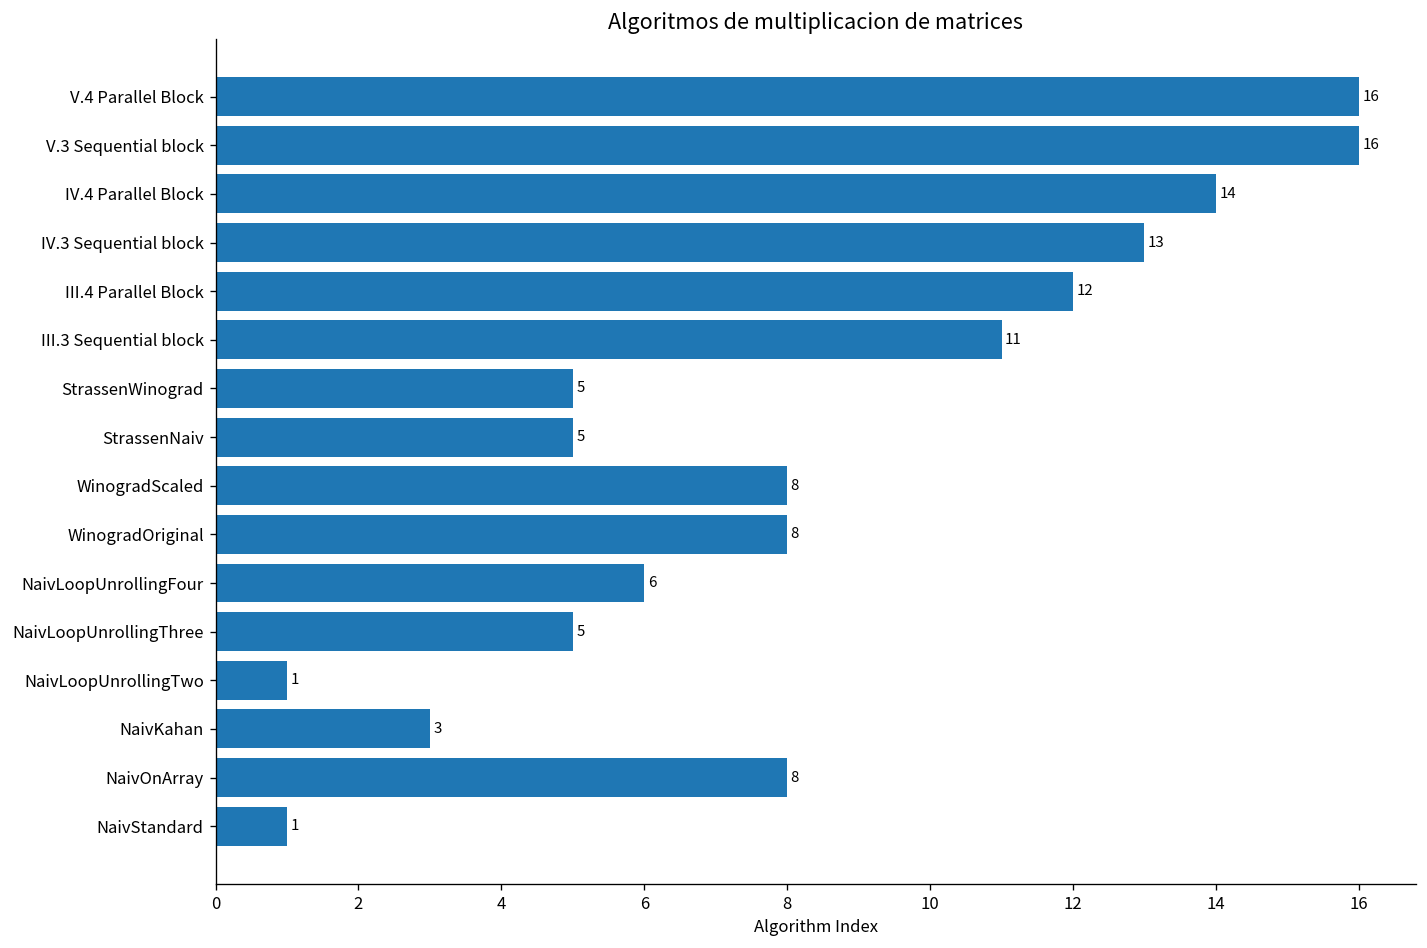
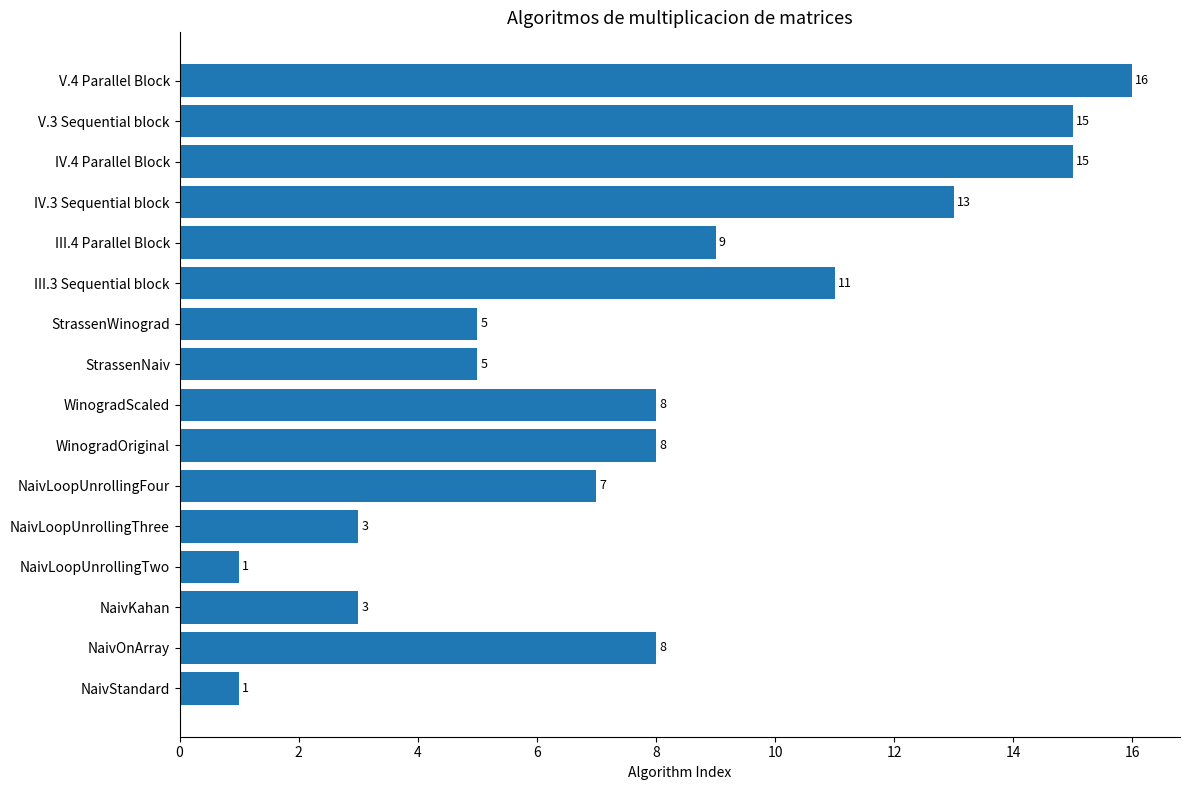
V.3 Sequential block: 16 -> 15
IV.4 Parallel Block: 14 -> 15
III.4 Parallel Block: 12 -> 9
NaivLoopUnrollingFour: 6 -> 7
NaivLoopUnrollingThree: 5 -> 3
